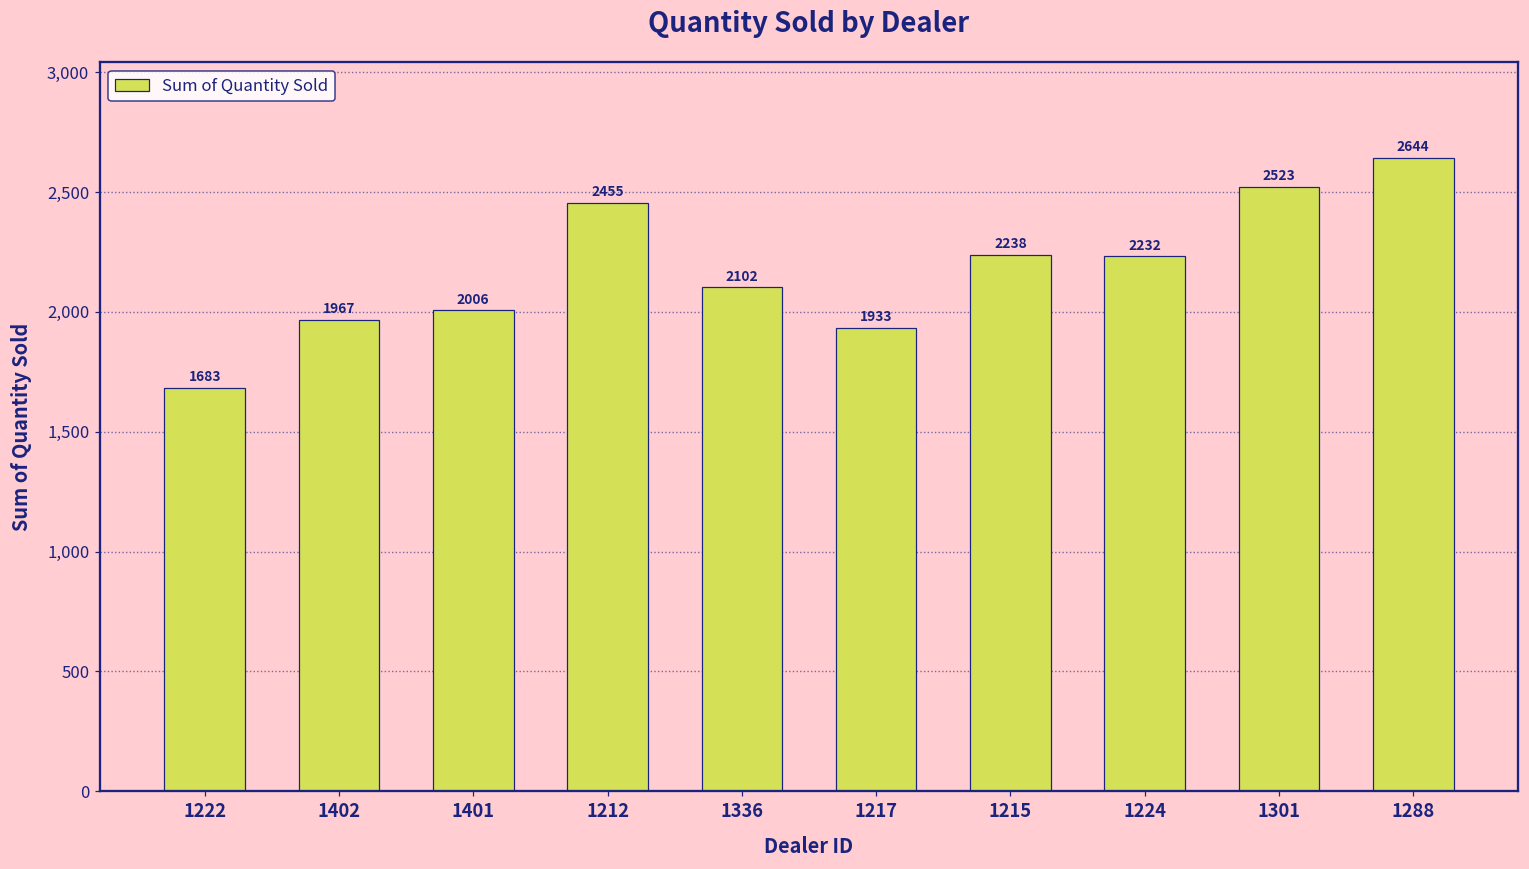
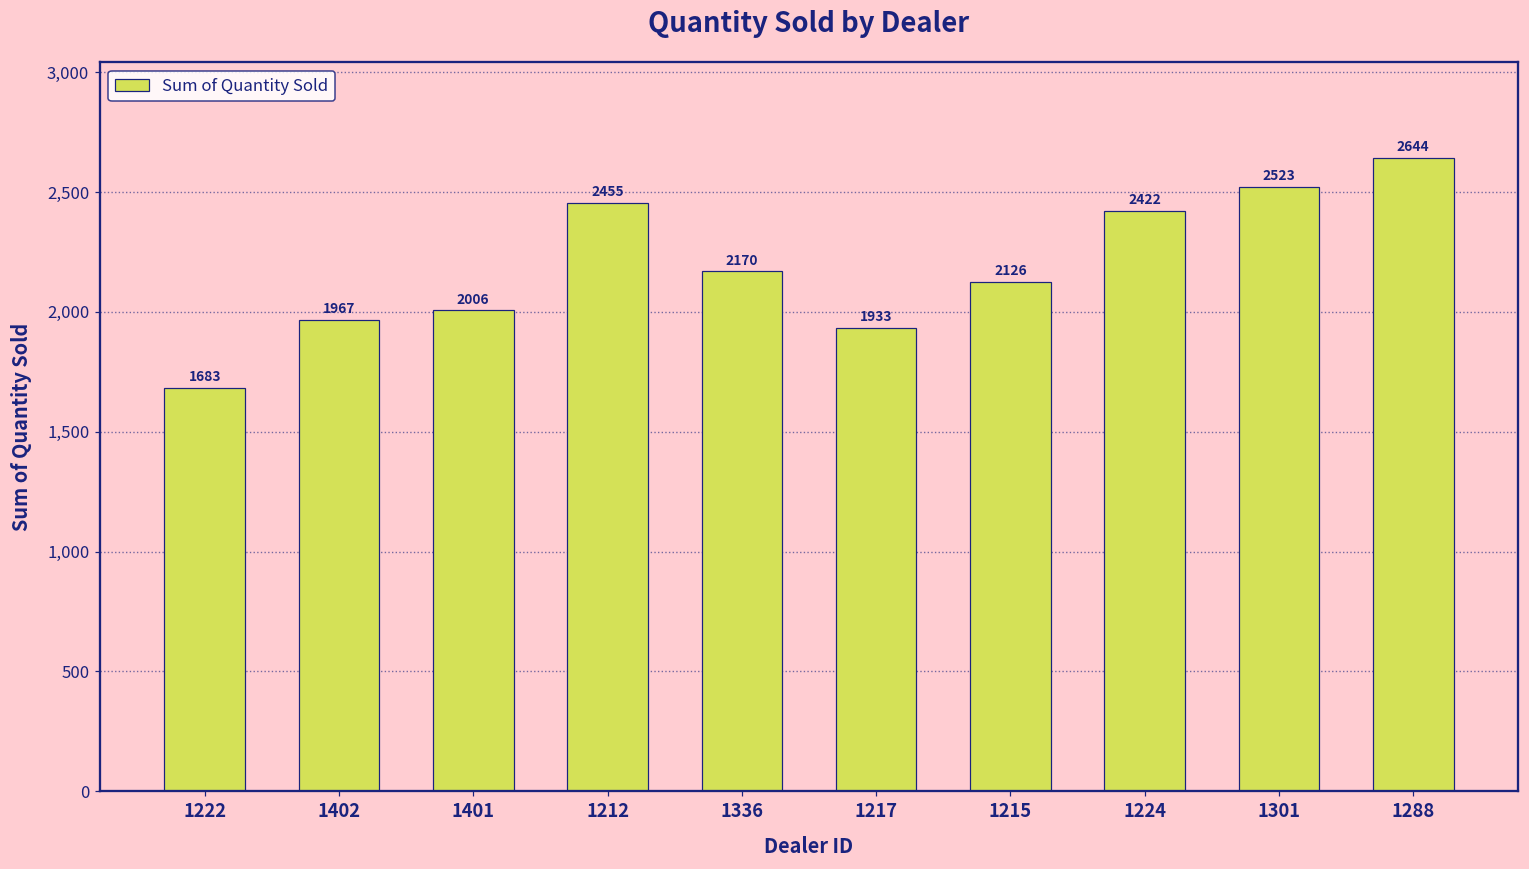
1336: 2102 -> 2170
1215: 2238 -> 2126
1224: 2232 -> 2422
